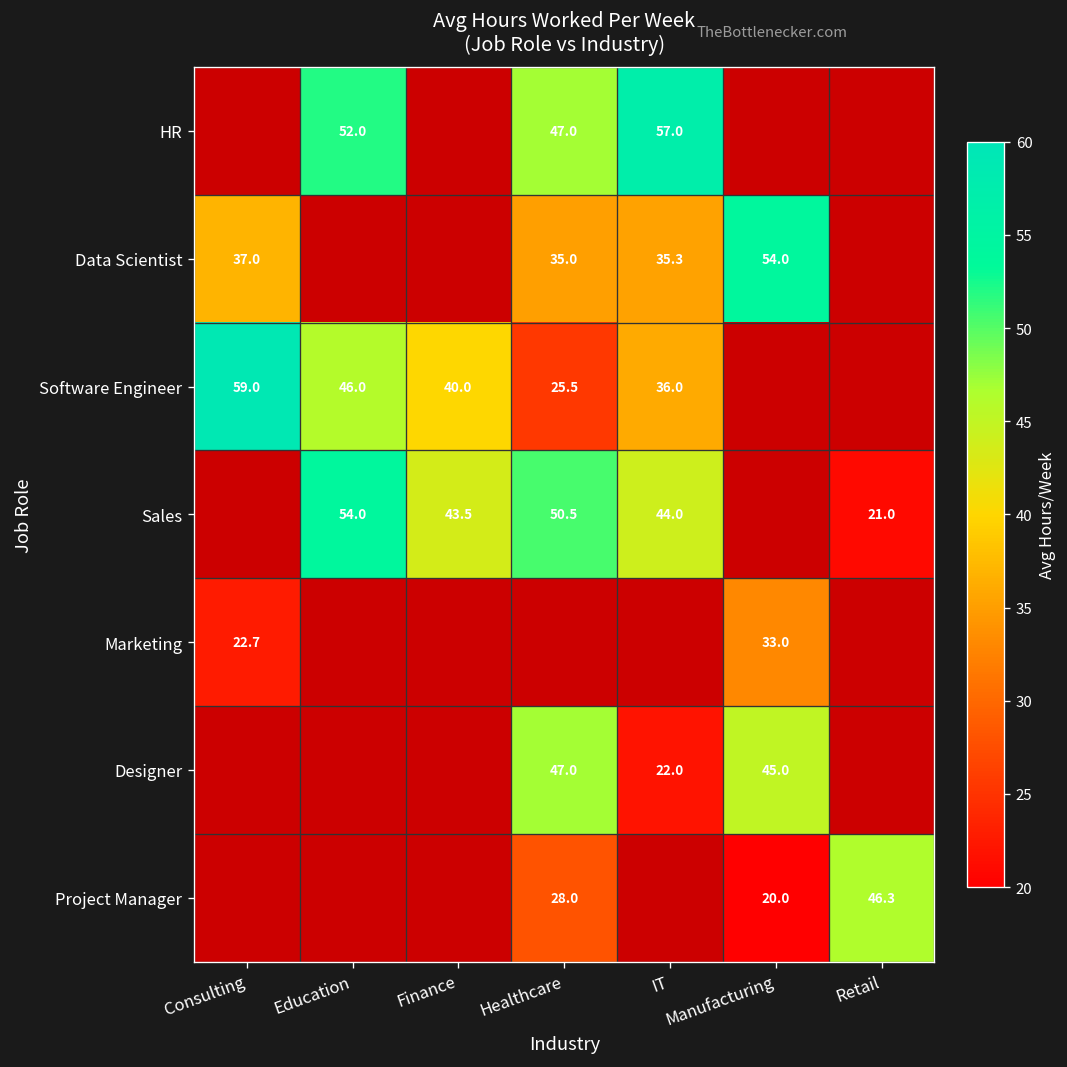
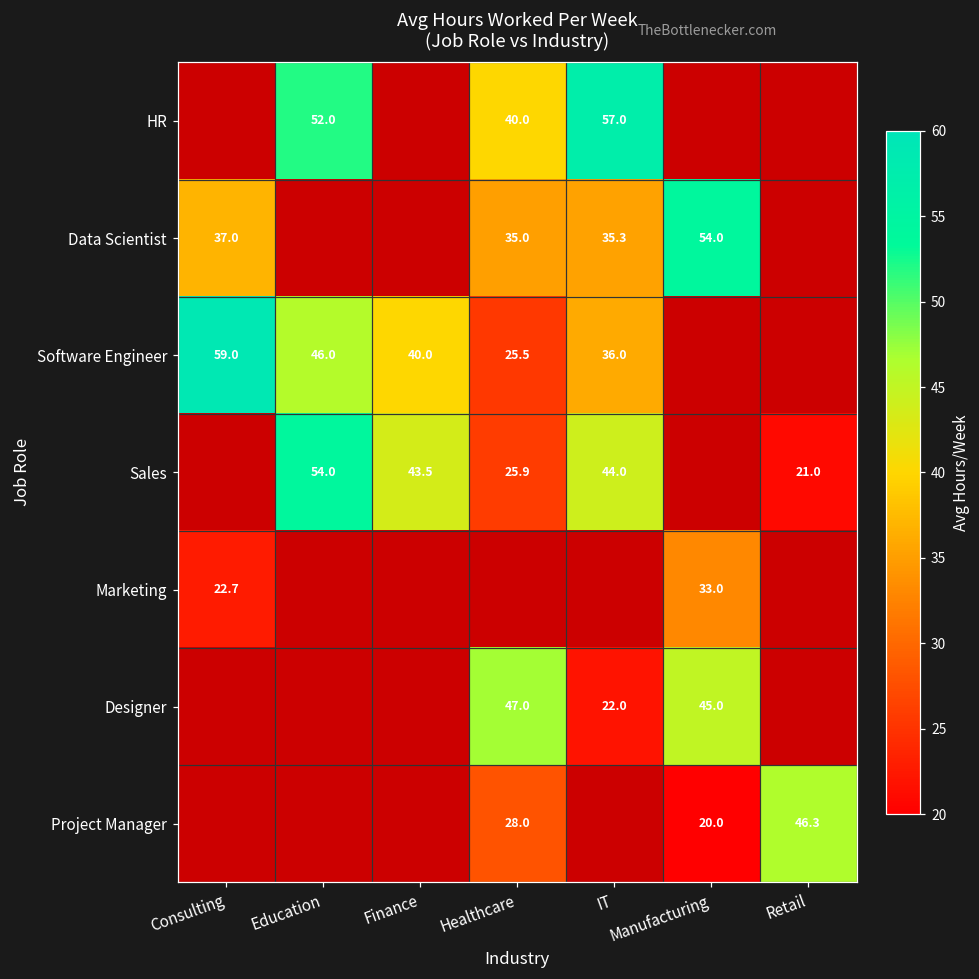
HR, Healthcare: 47.0 -> 40.0
Sales, Healthcare: 50.5 -> 25.9
